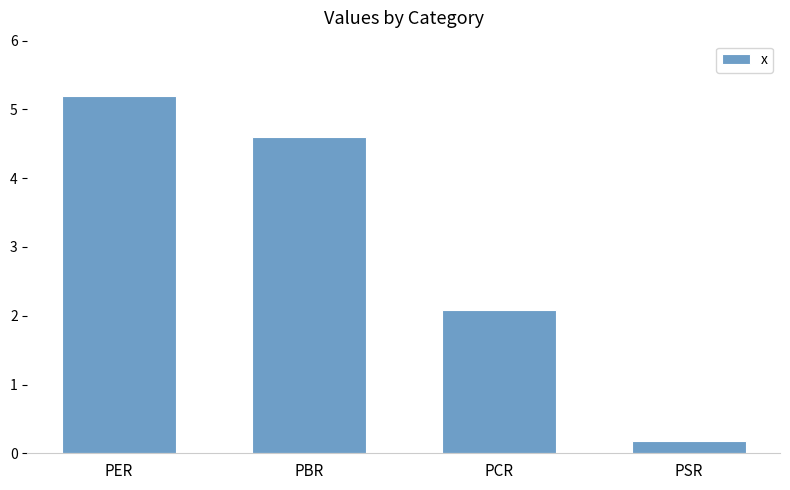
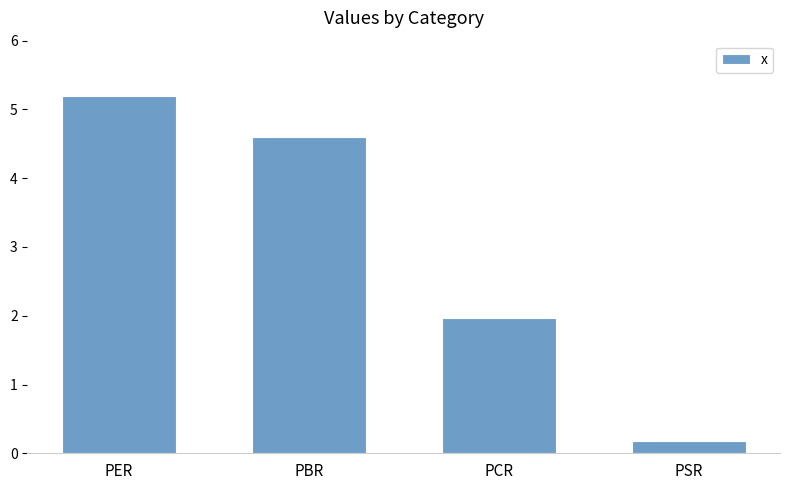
PCR: 2.1 -> 2.0
